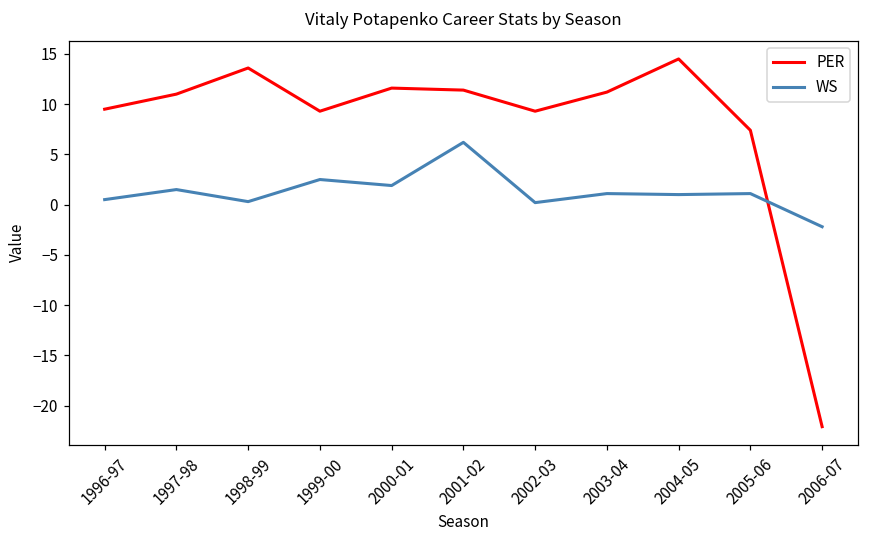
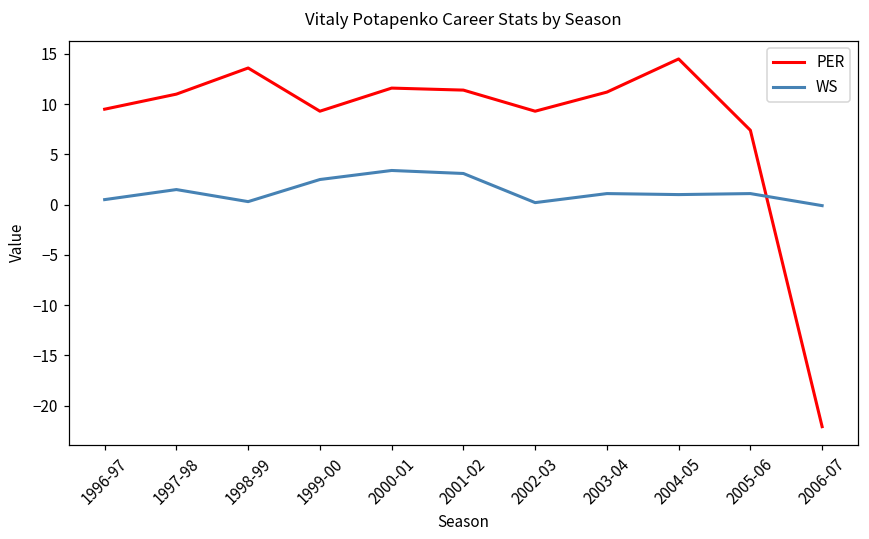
WS, 2000-01: 2 -> 3
WS, 2001-02: 6 -> 3
WS, 2006-07: -2 -> 0
